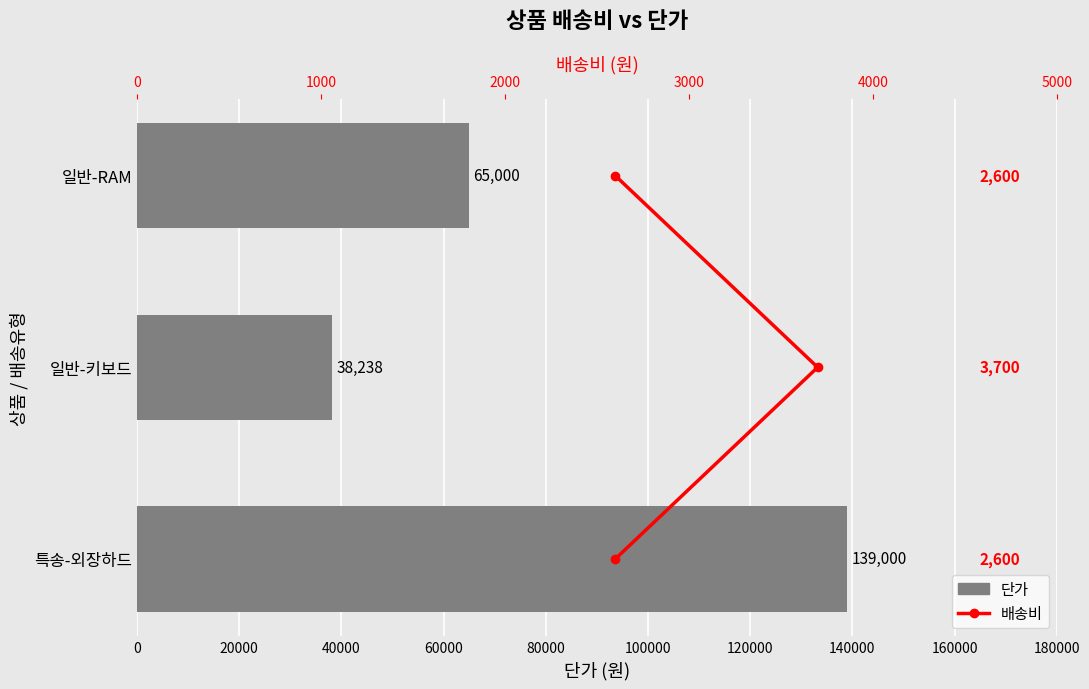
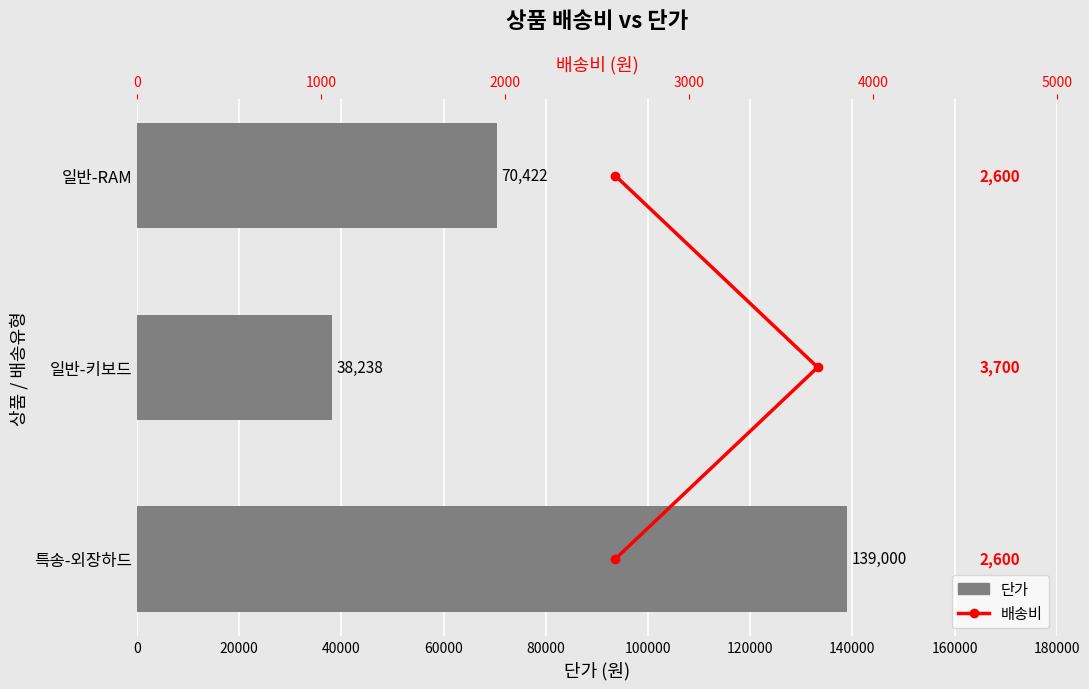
단가, 일반-RAM: 65,000 -> 70,422
